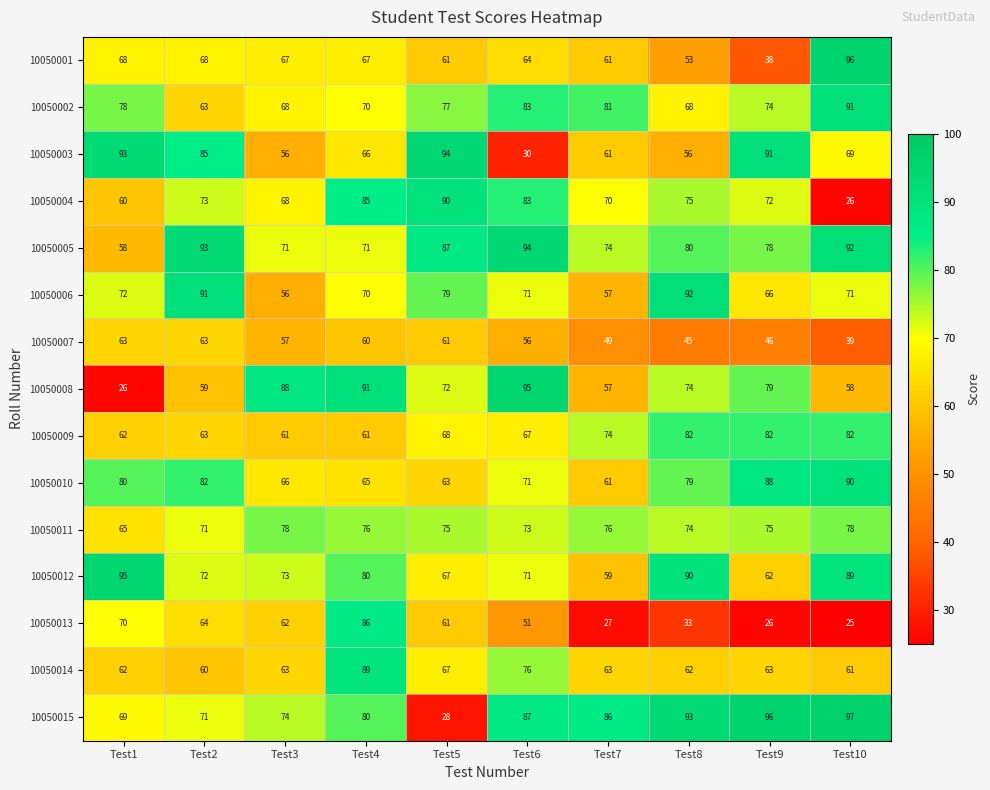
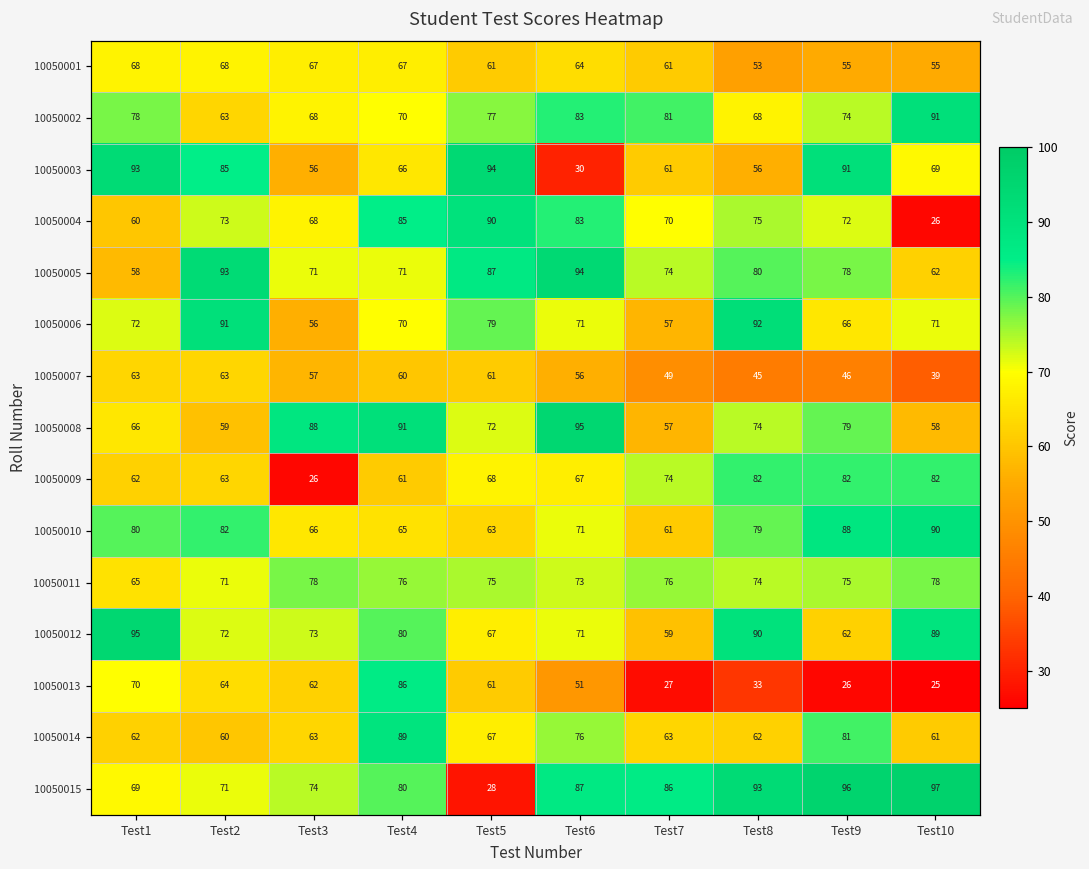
10050001, Test9: 38 -> 55
10050001, Test10: 96 -> 55
10050005, Test10: 92 -> 62
10050008, Test1: 26 -> 66
10050009, Test3: 61 -> 26
10050014, Test9: 63 -> 81
